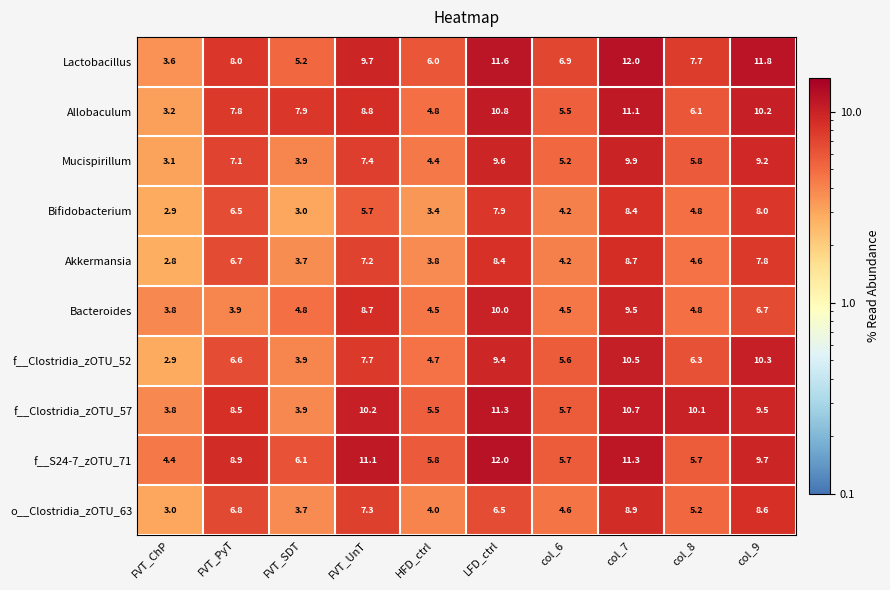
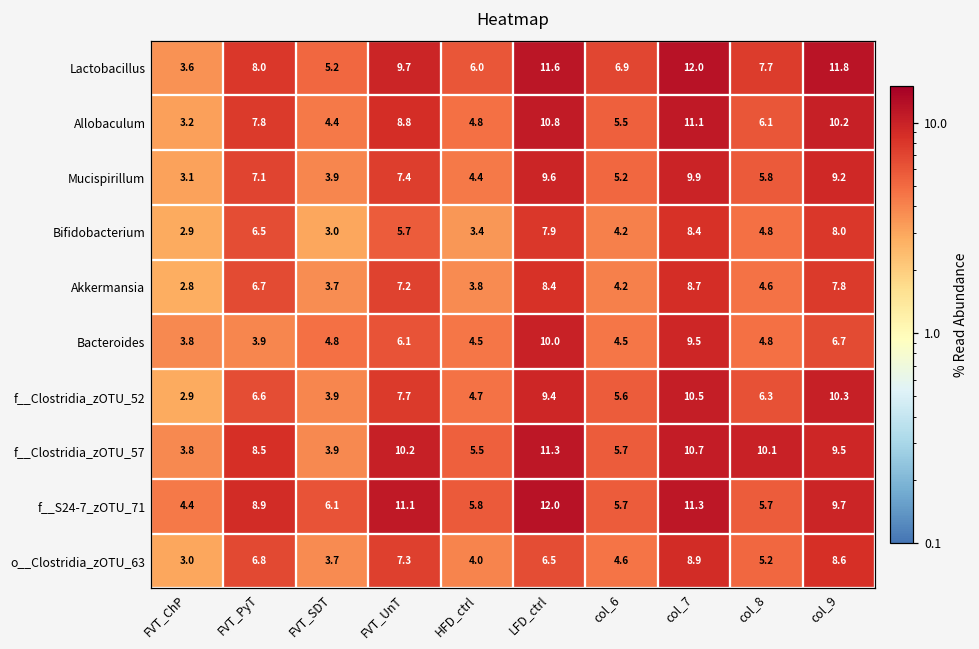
Allobaculum, FVT_SDT: 7.9 -> 4.4
Bacteroides, FVT_UnT: 8.7 -> 6.1
